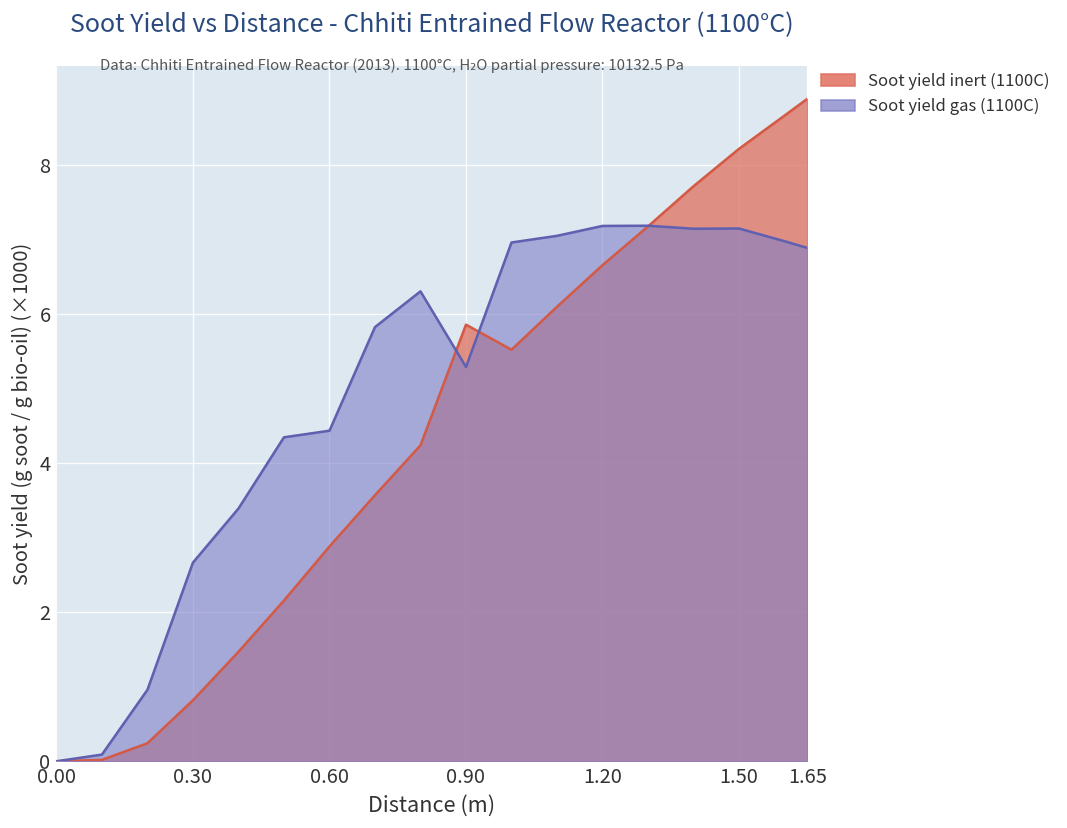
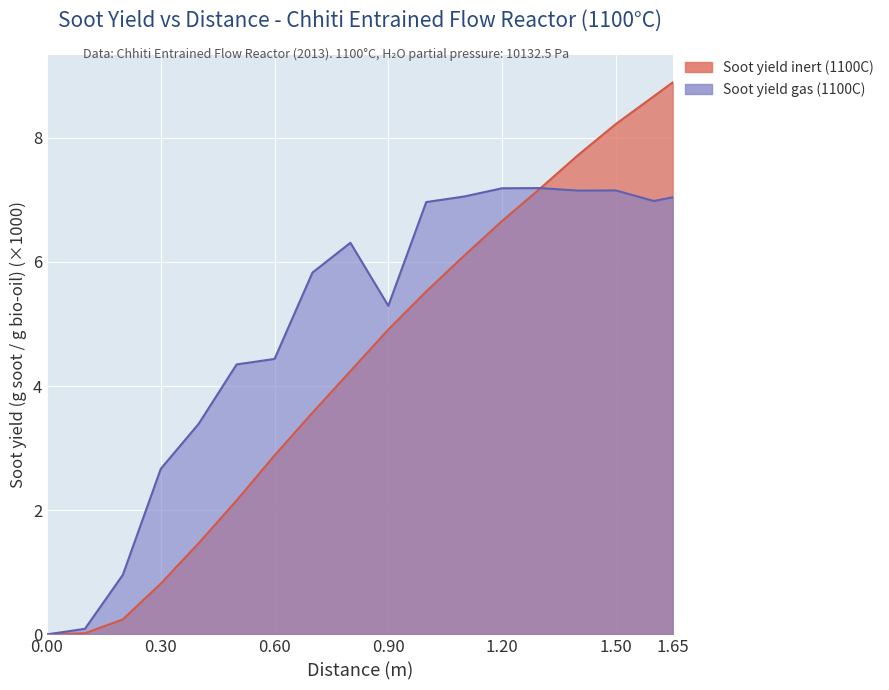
Soot yield inert (1100C), 0.90: 5.9 -> 4.9
Soot yield gas (1100C), 1.65: 6.9 -> 7.0
